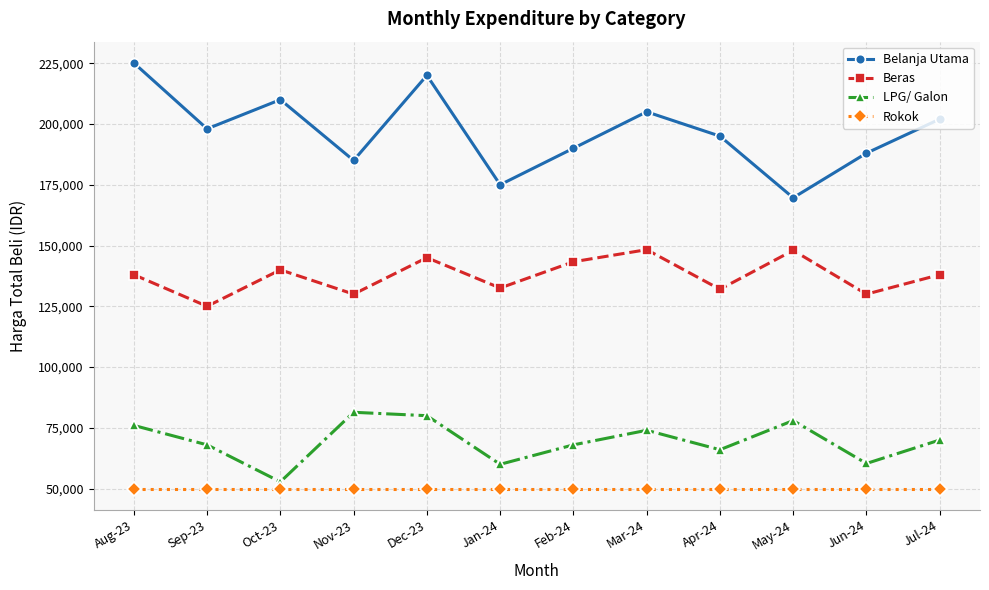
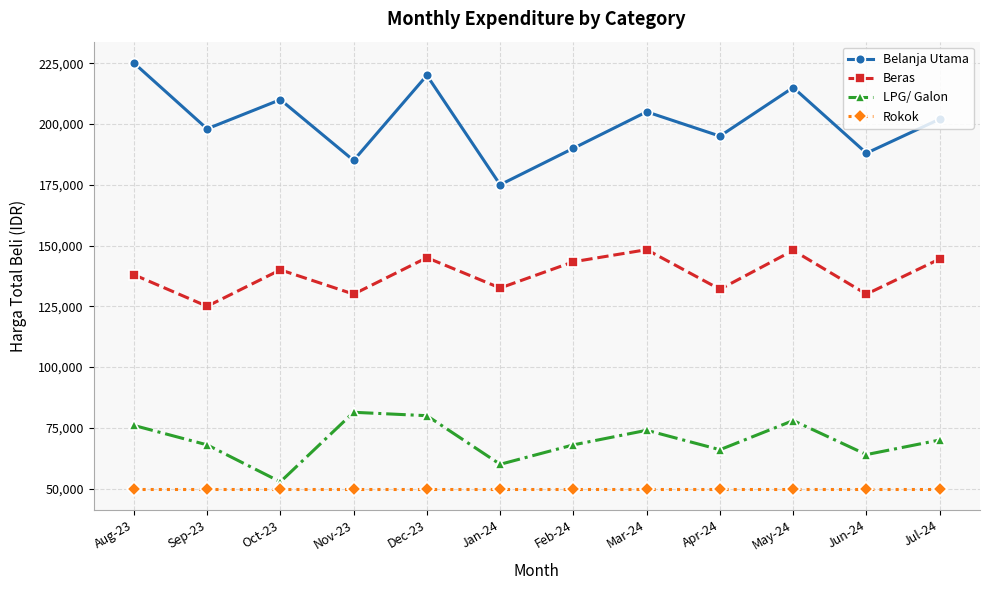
Belanja Utama, May-24: 170,000 -> 215,000
LPG/ Galon, Jun-24: 60,000 -> 64,000
Beras, Jul-24: 138,000 -> 144,000
